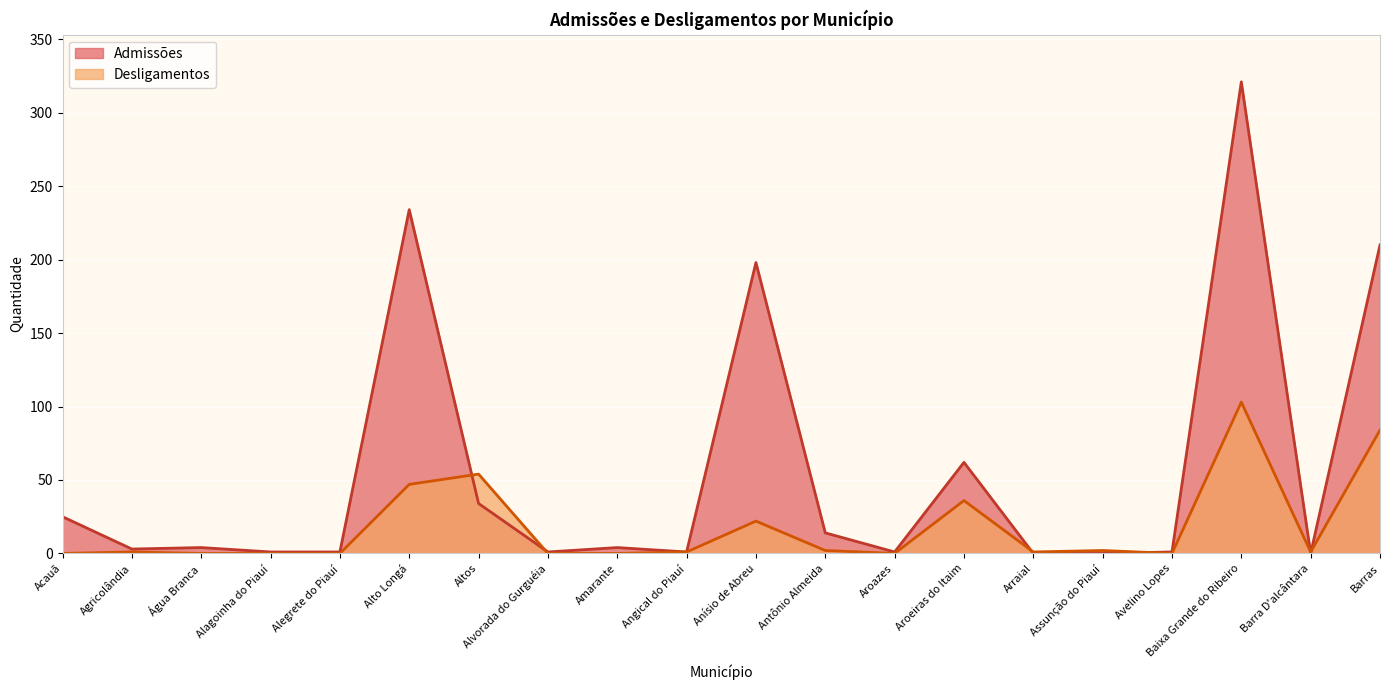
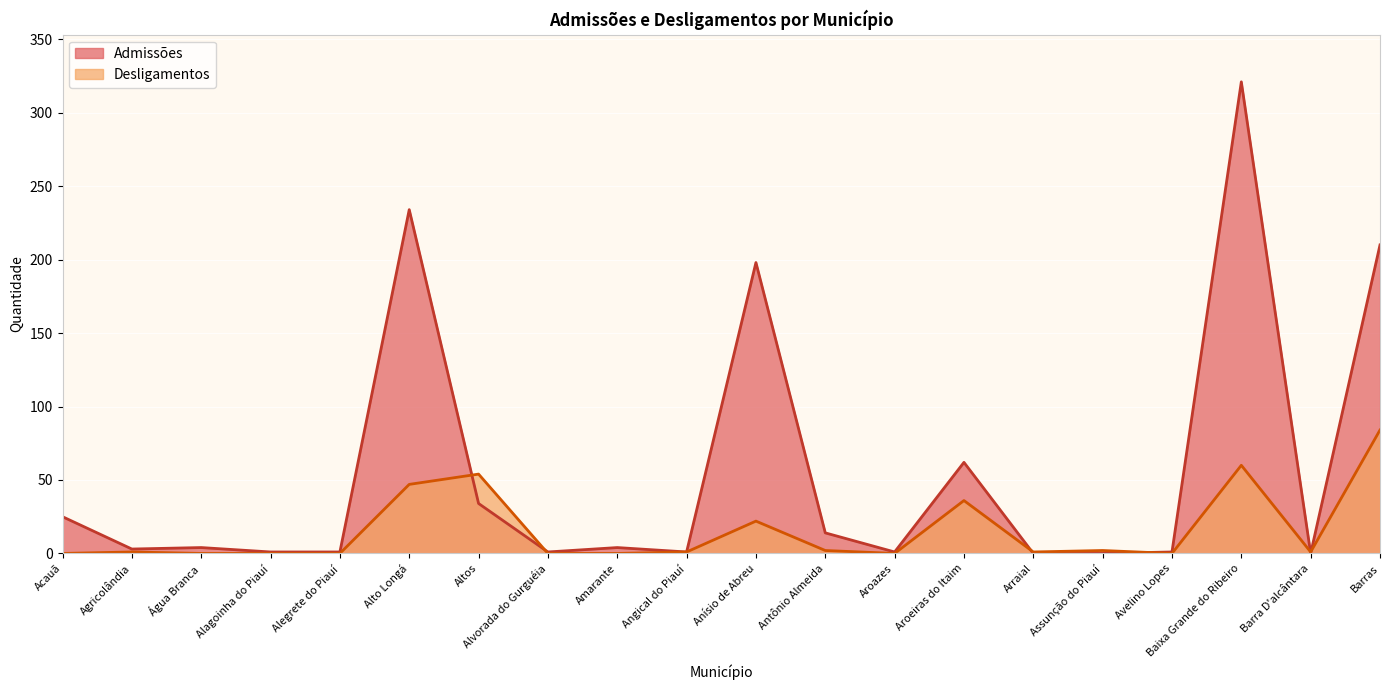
Desligamentos, Baixa Grande do Ribeiro: 103 -> 60
